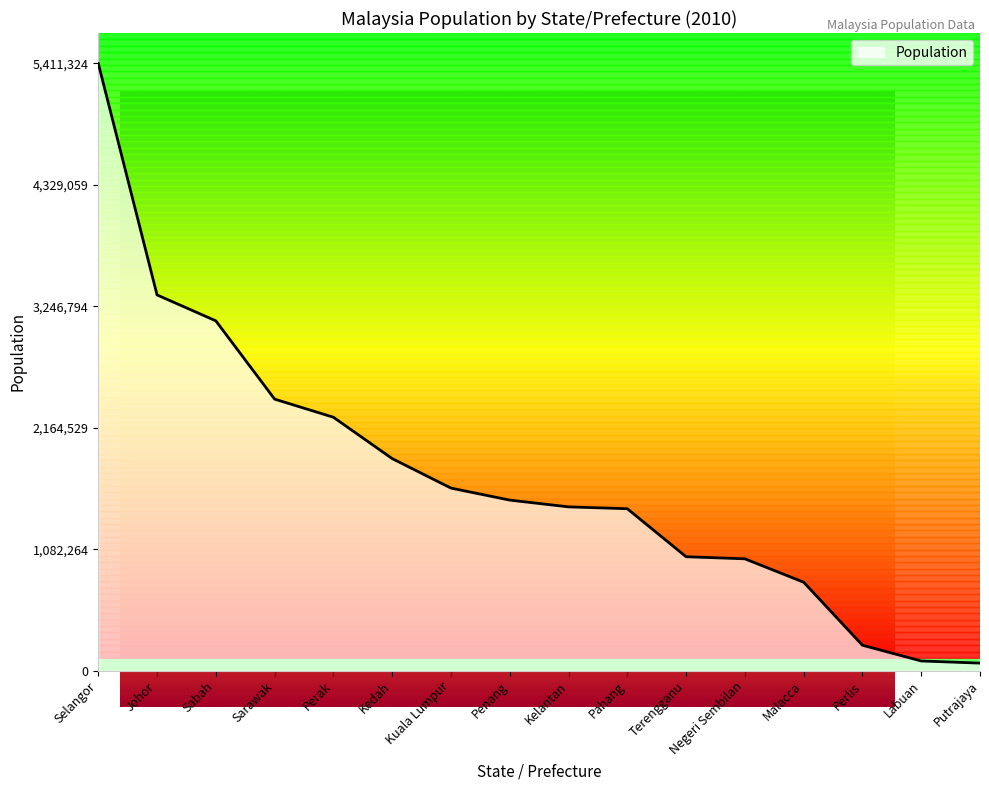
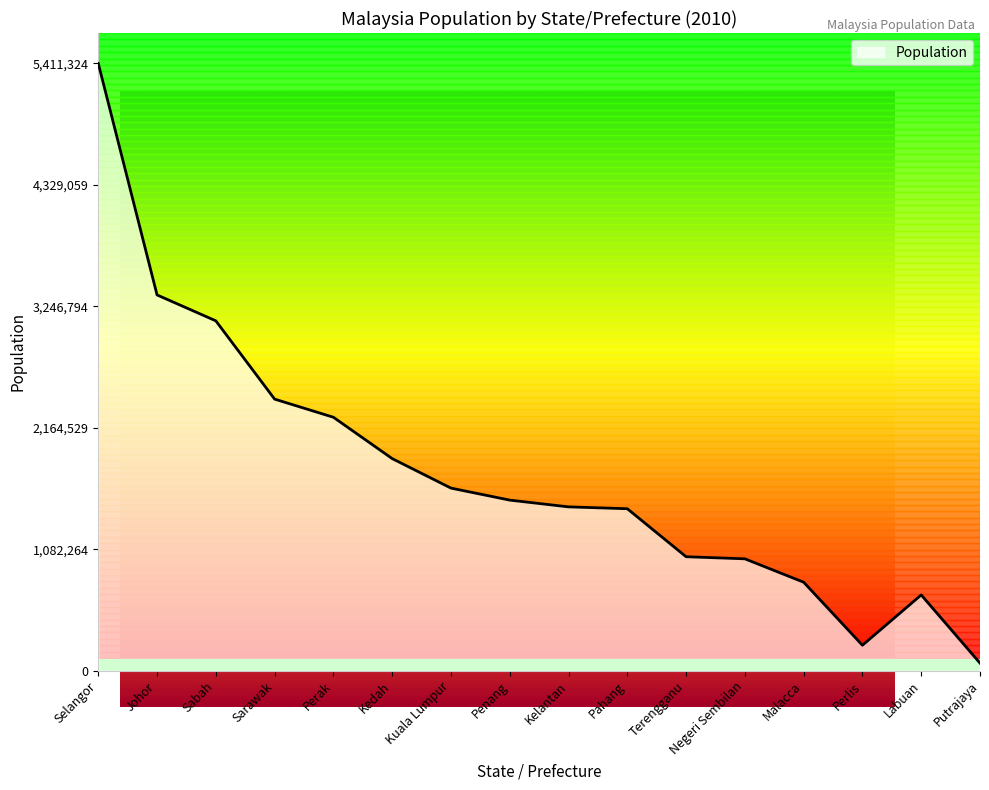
Labuan: 90,000 -> 680,000
